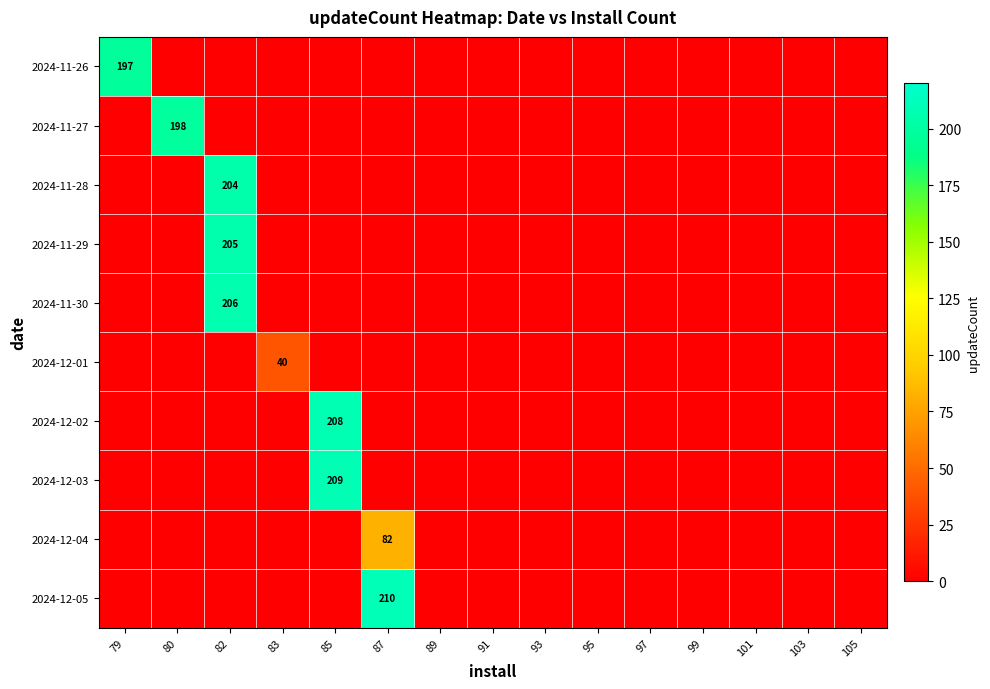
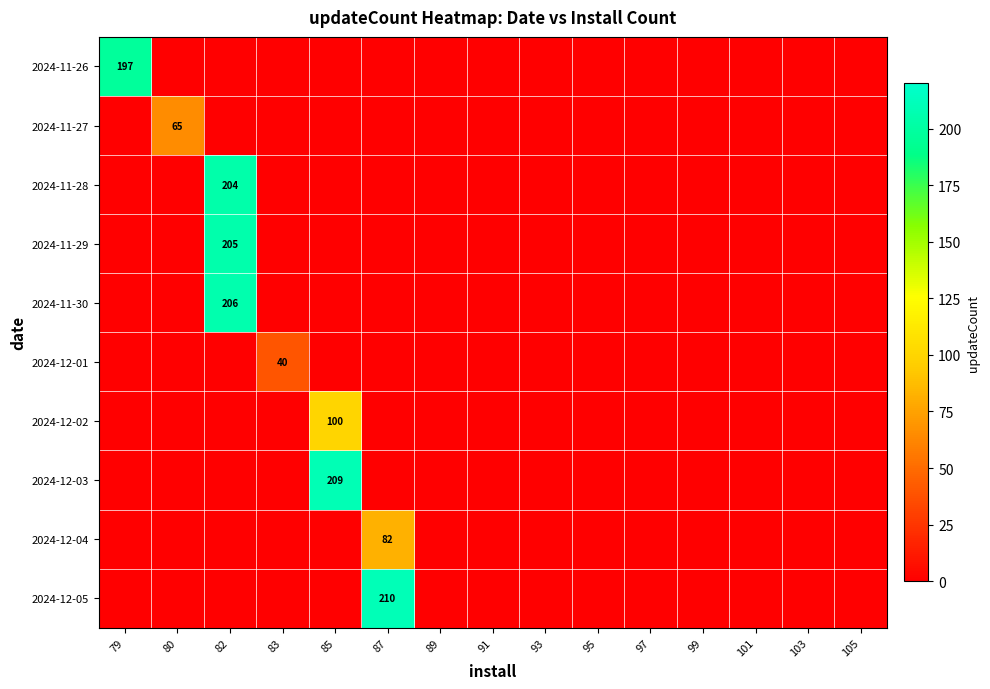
2024-11-27, 80: 198 -> 65
2024-12-02, 85: 208 -> 100
